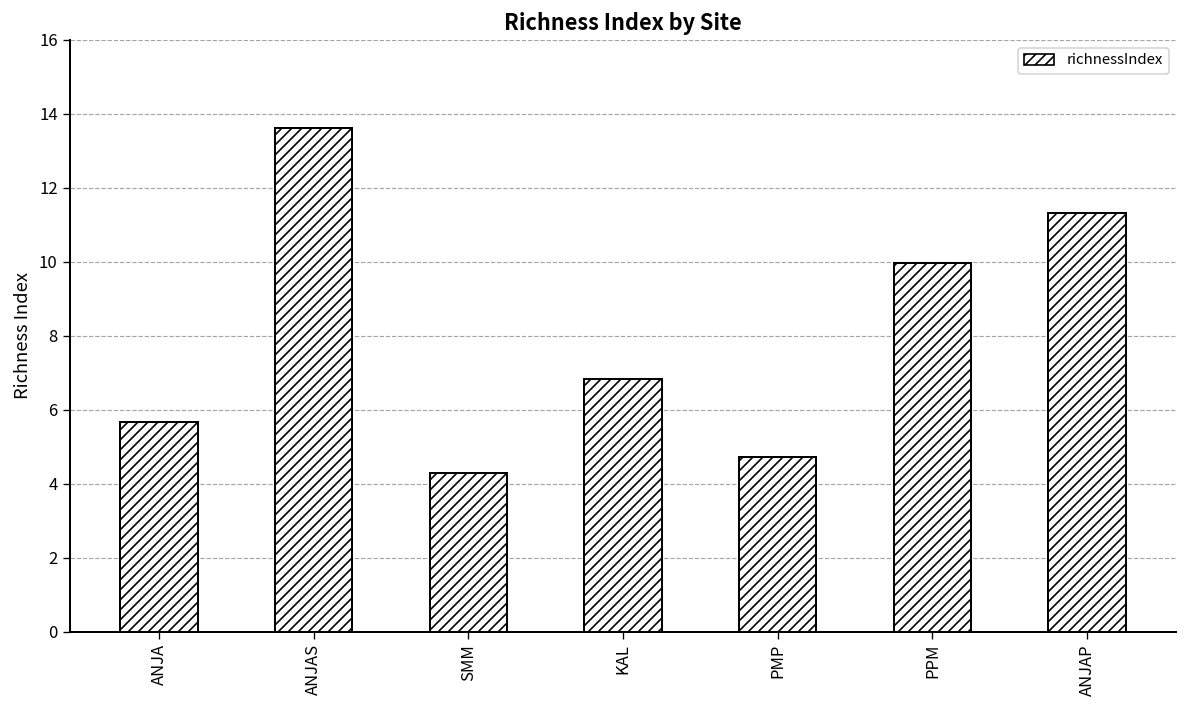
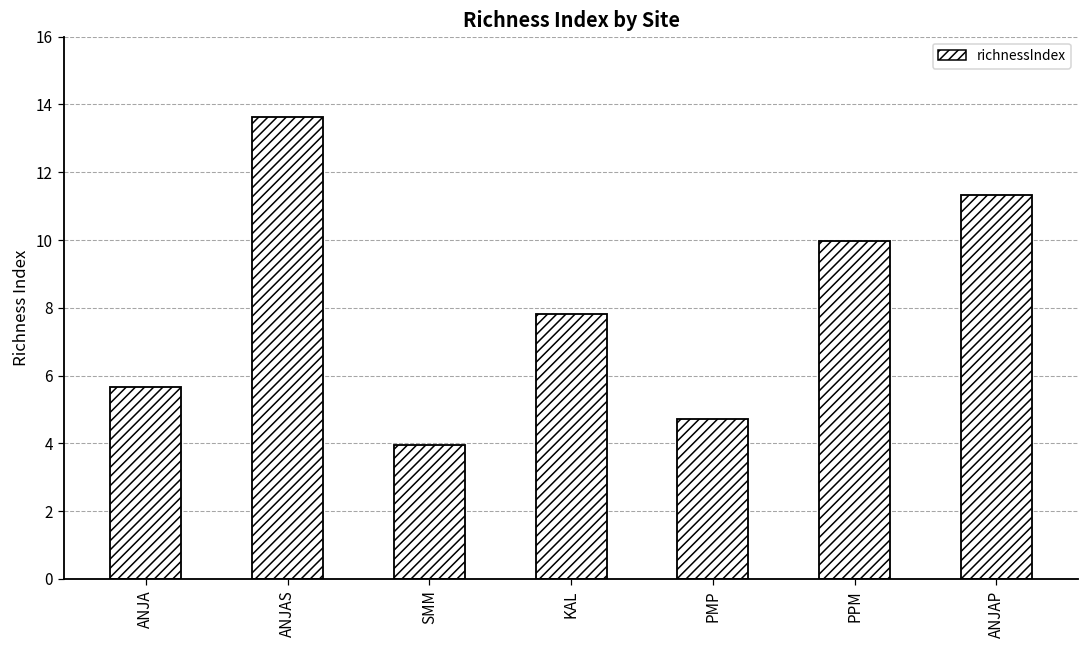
SMM: 4.3 -> 3.9
KAL: 6.8 -> 7.8
